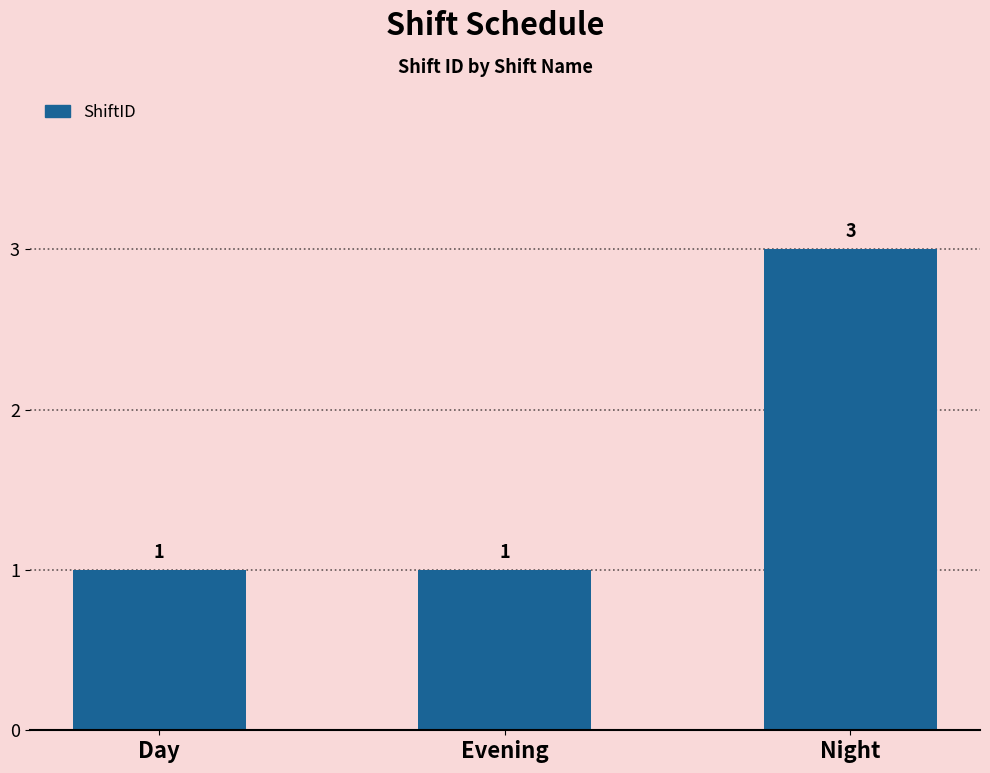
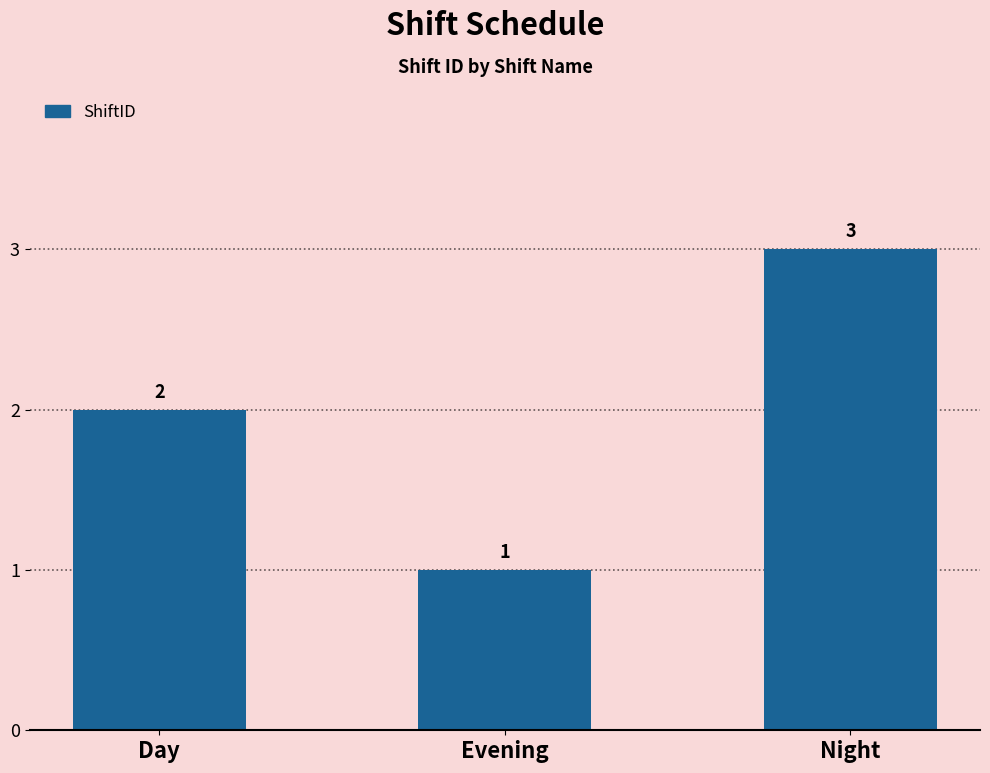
Day: 1 -> 2
